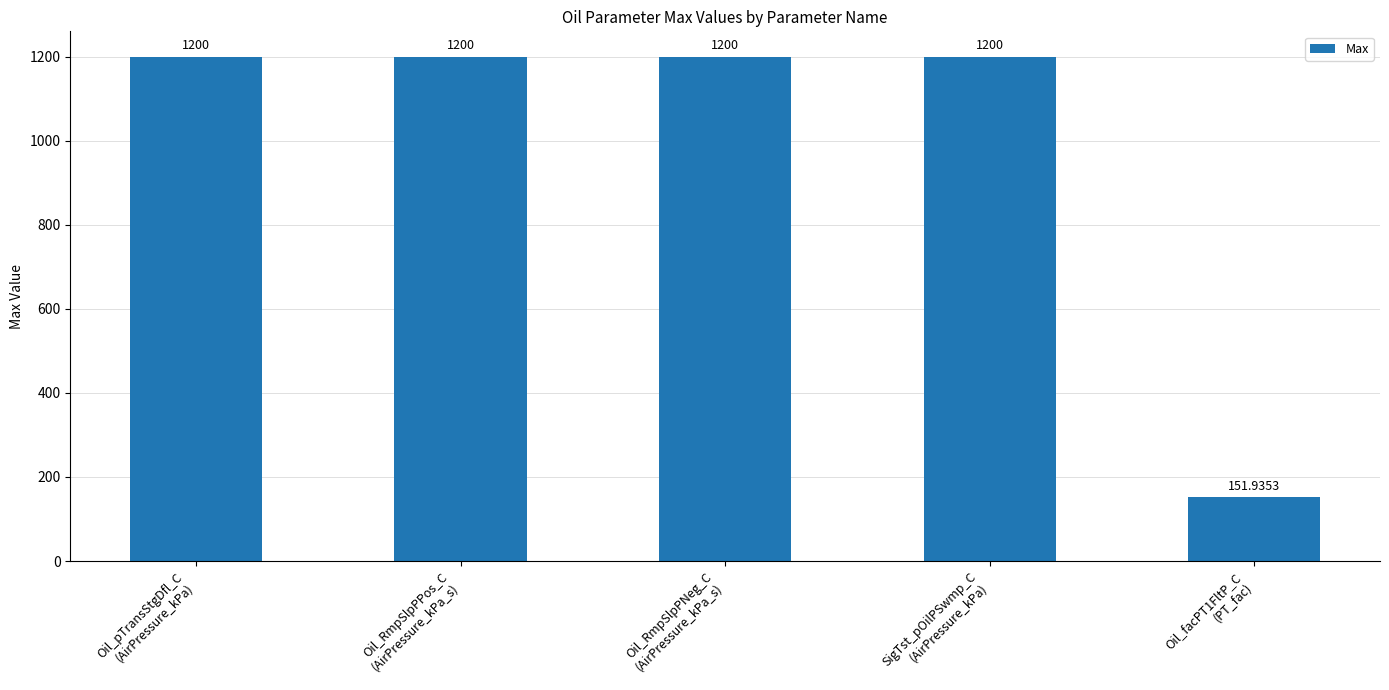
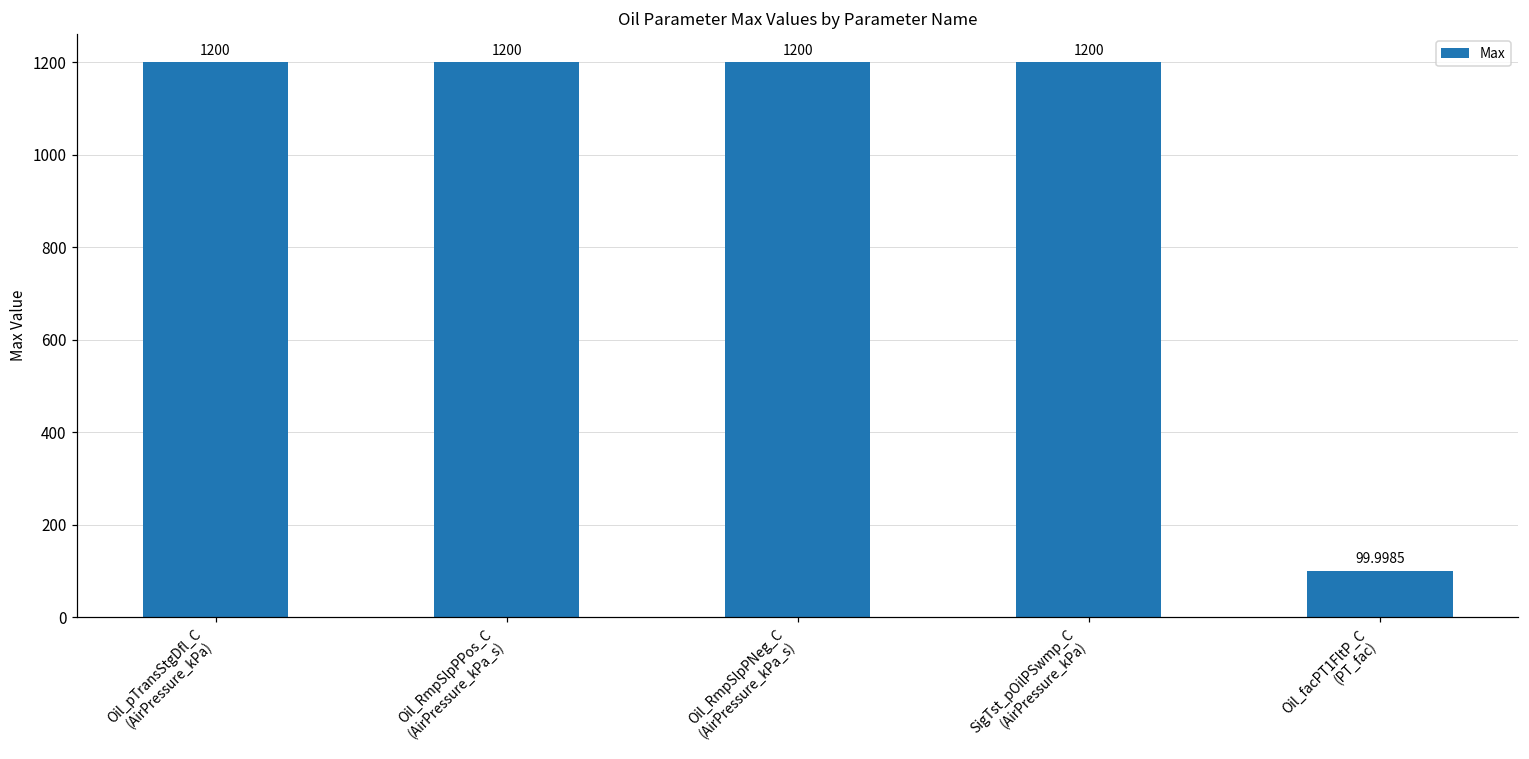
Oil_facPT1FltP_C (PT_fac): 151.9353 -> 99.9985
